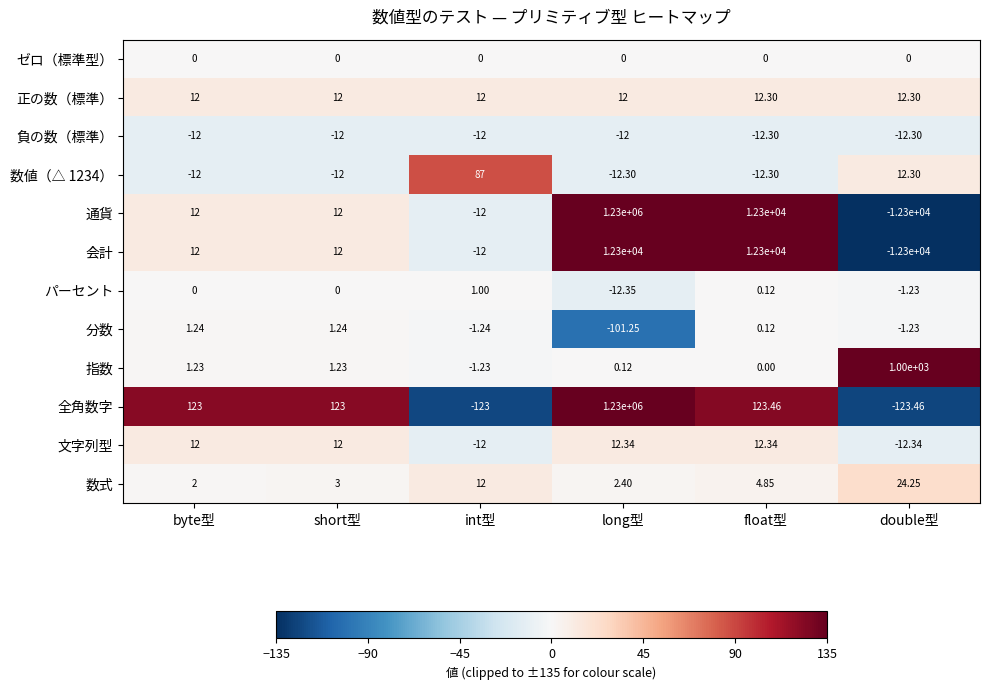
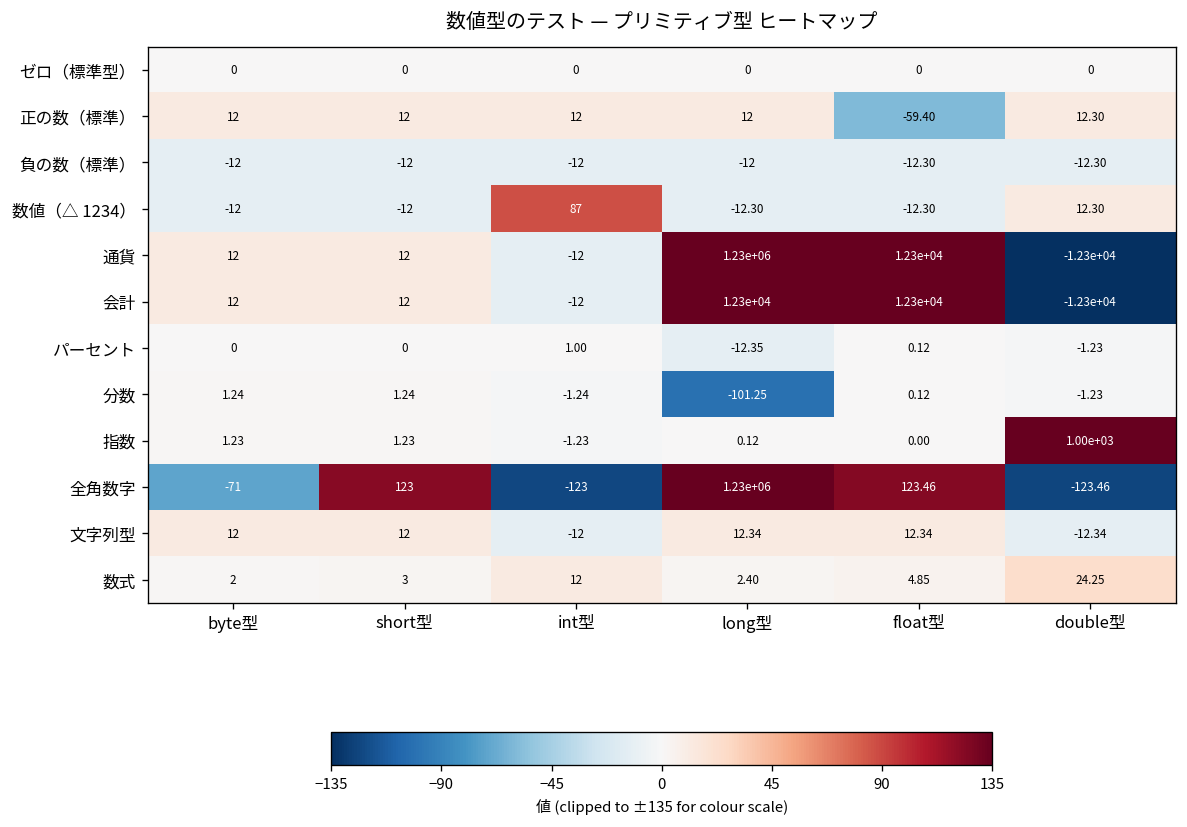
正の数（標準）, float型: 12.30 -> -59.40
全角数字, byte型: 123 -> -71
